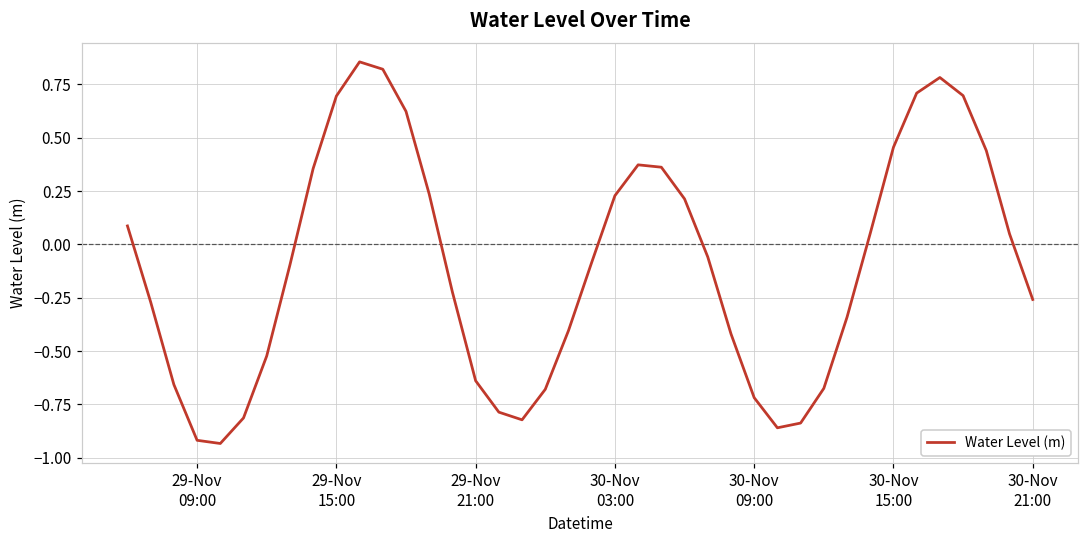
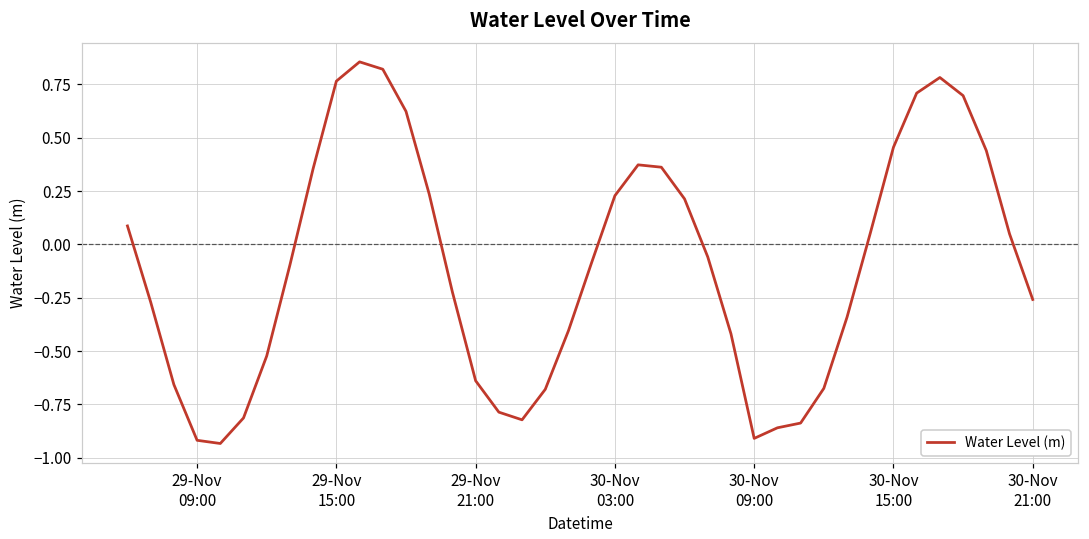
29-Nov 15:00: 0.70 -> 0.77
30-Nov 09:00: -0.72 -> -0.91
